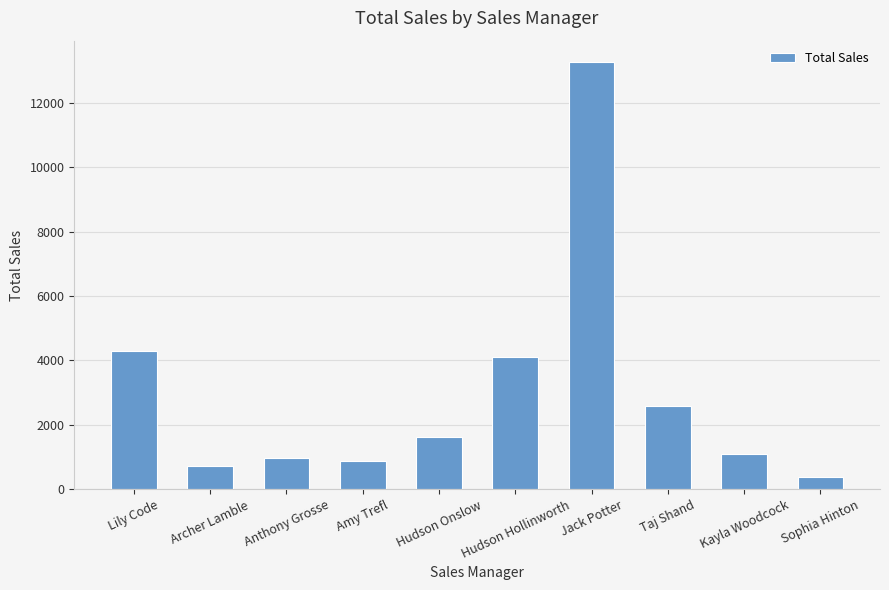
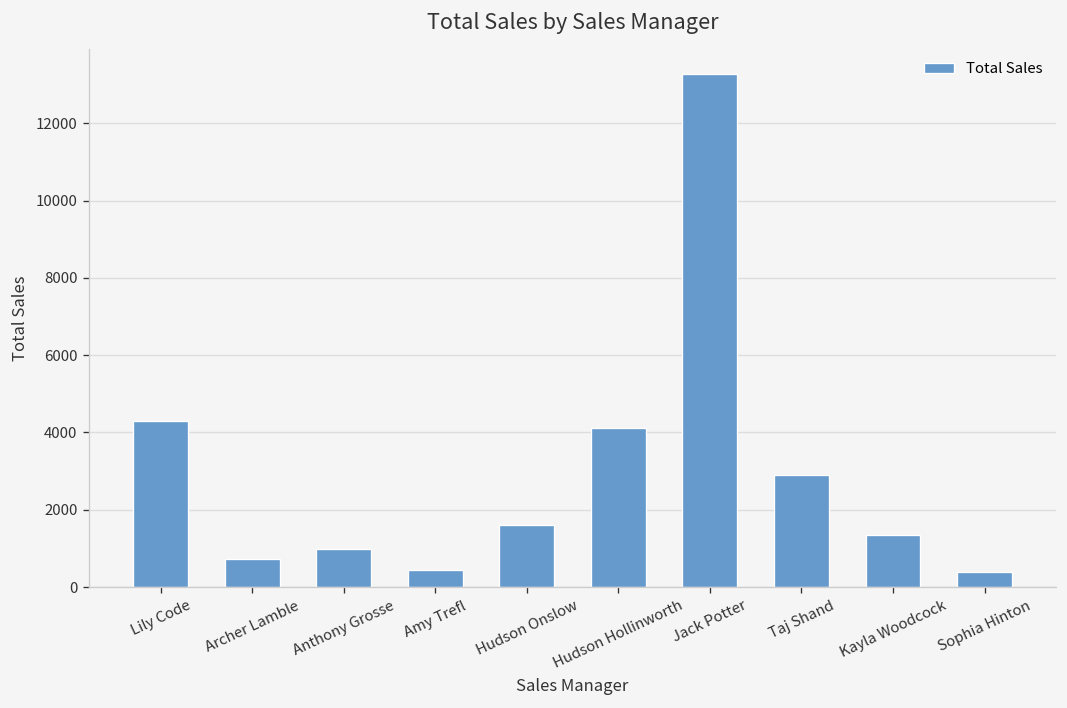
Amy Trefl: 900 -> 400
Taj Shand: 2600 -> 2900
Kayla Woodcock: 1100 -> 1400
